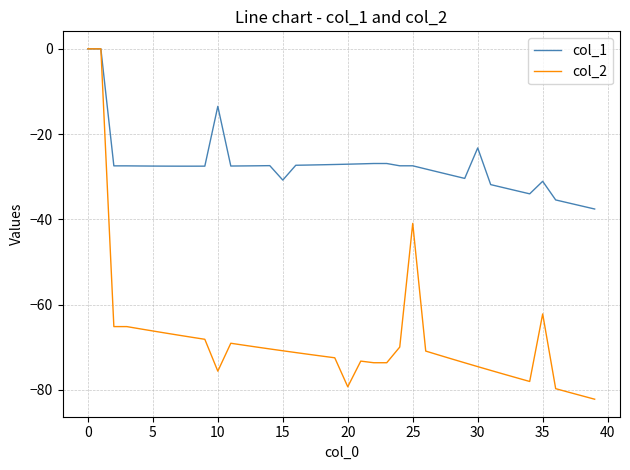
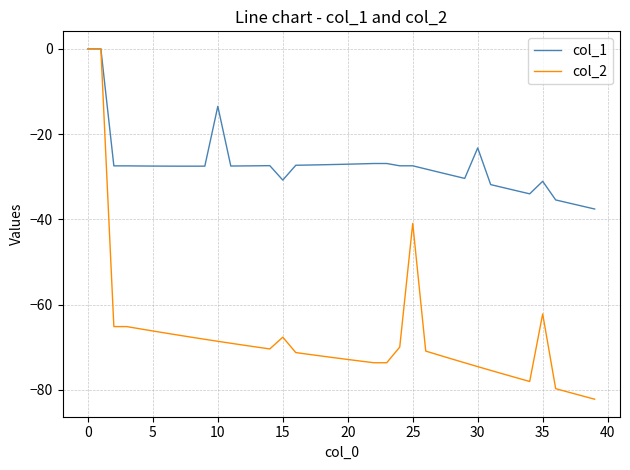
col_2, 10: -76 -> -69
col_2, 15: -71 -> -68
col_2, 20: -79 -> -73
